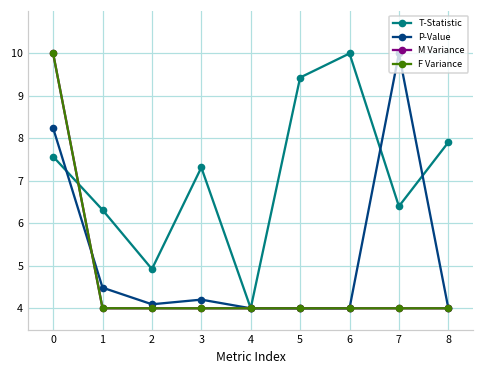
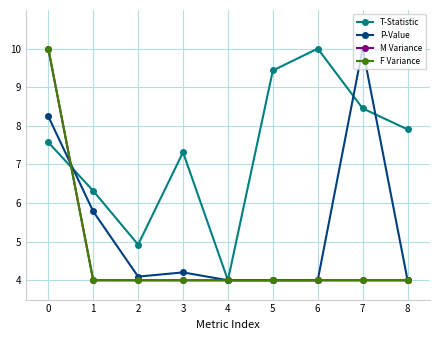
P-Value, 1: 4.5 -> 5.8
T-Statistic, 7: 6.4 -> 8.5
